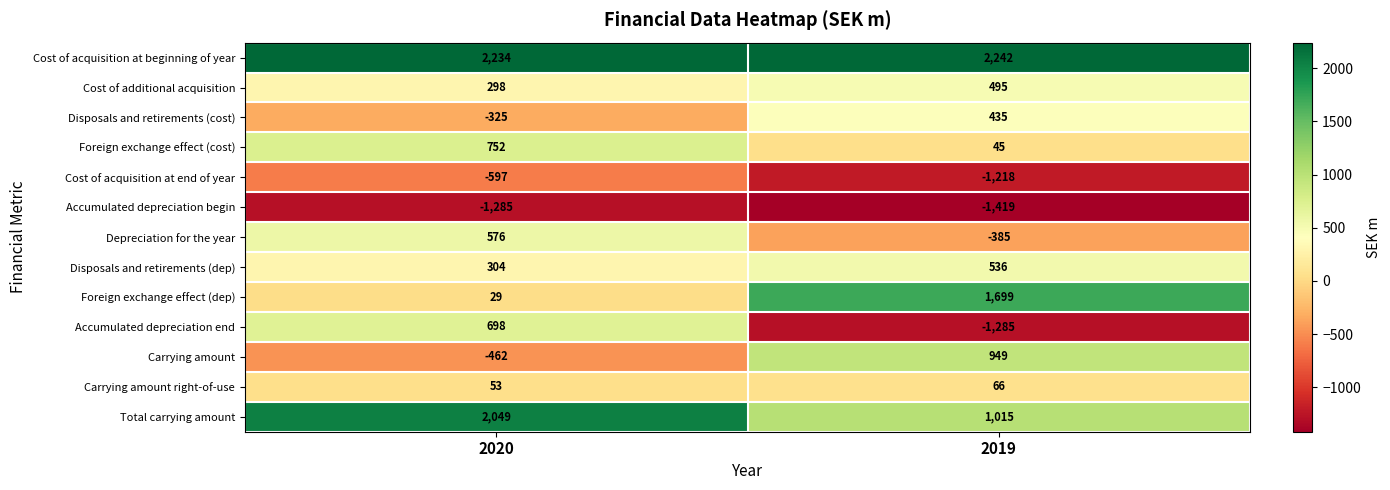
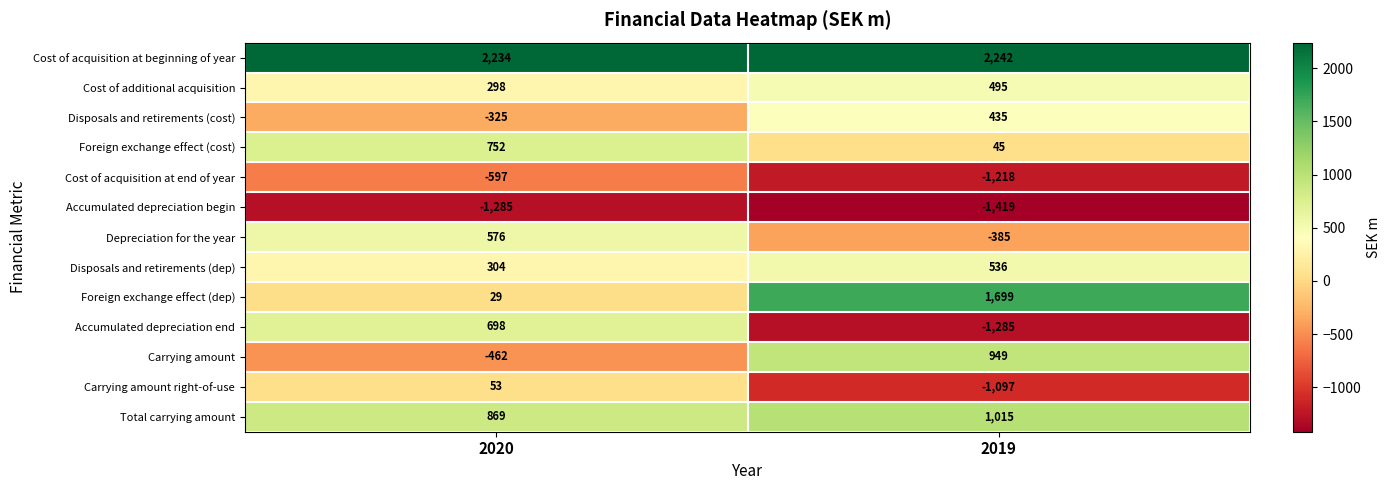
Carrying amount right-of-use, 2019: 66 -> -1,097
Total carrying amount, 2020: 2,049 -> 869
